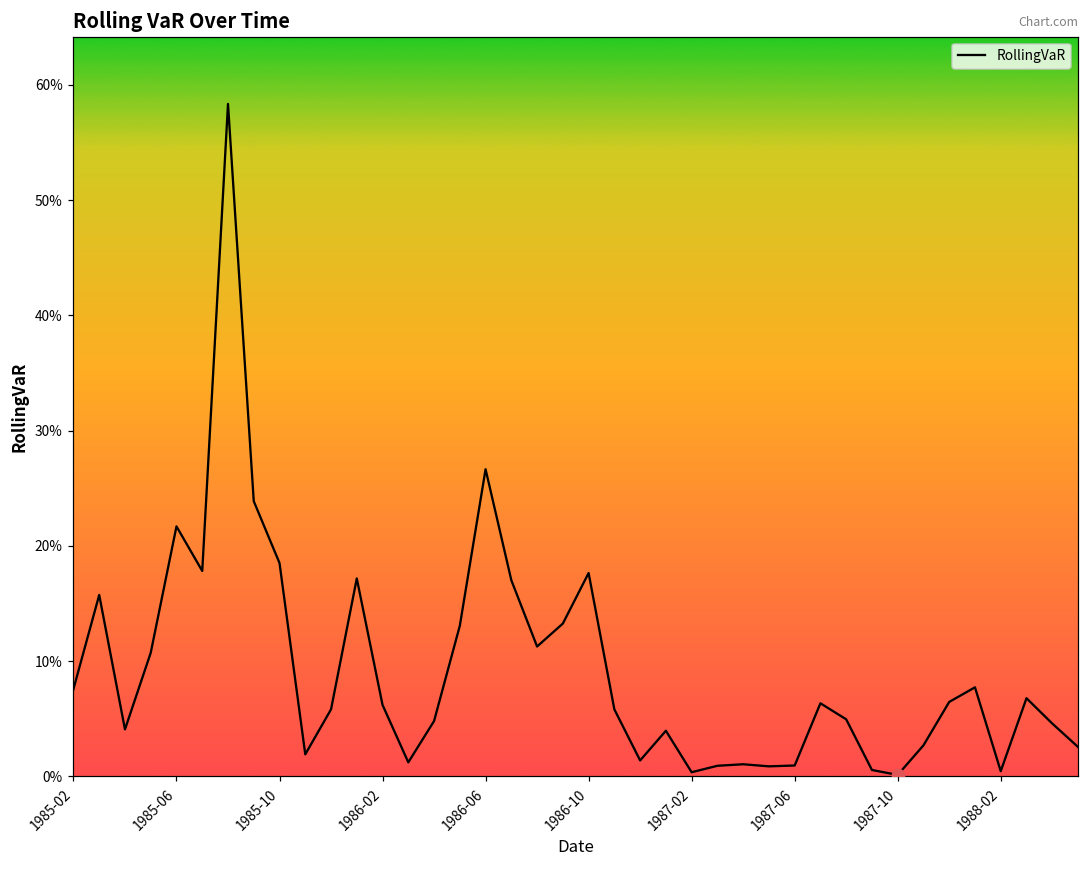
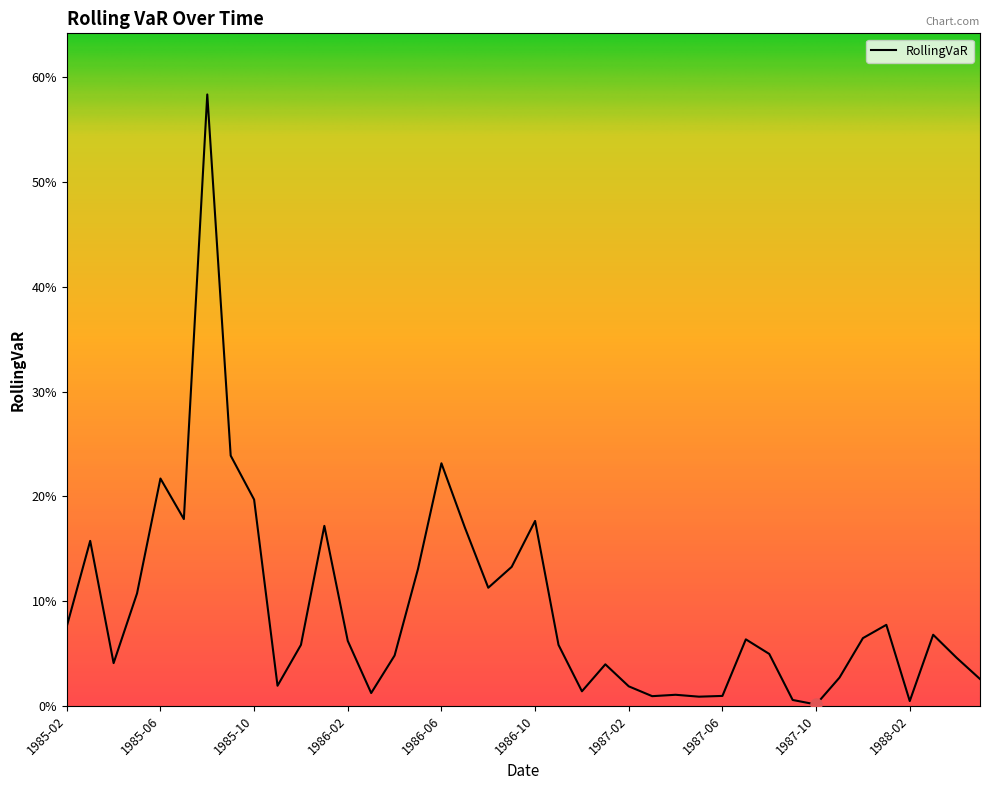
RollingVaR, 1985-10: 18.5% -> 19.7%
RollingVaR, 1986-06: 26.7% -> 23.1%
RollingVaR, 1987-02: 0.4% -> 1.9%
